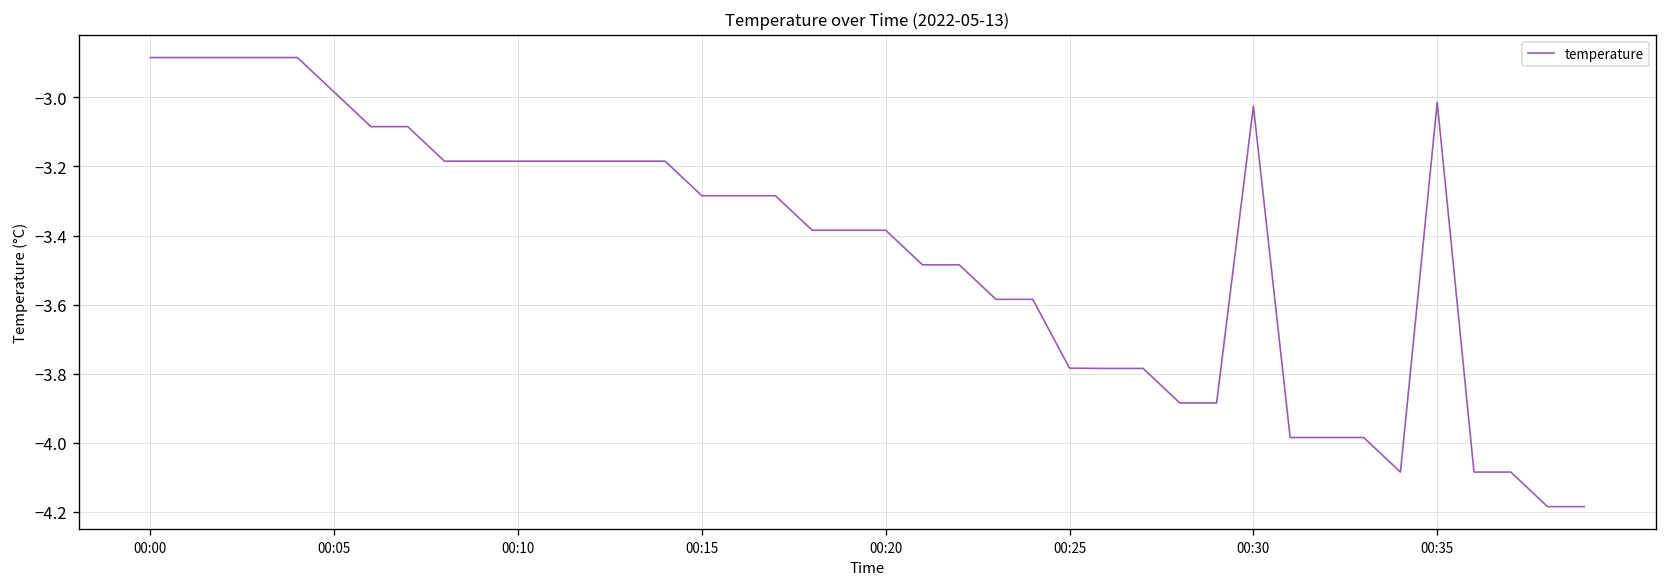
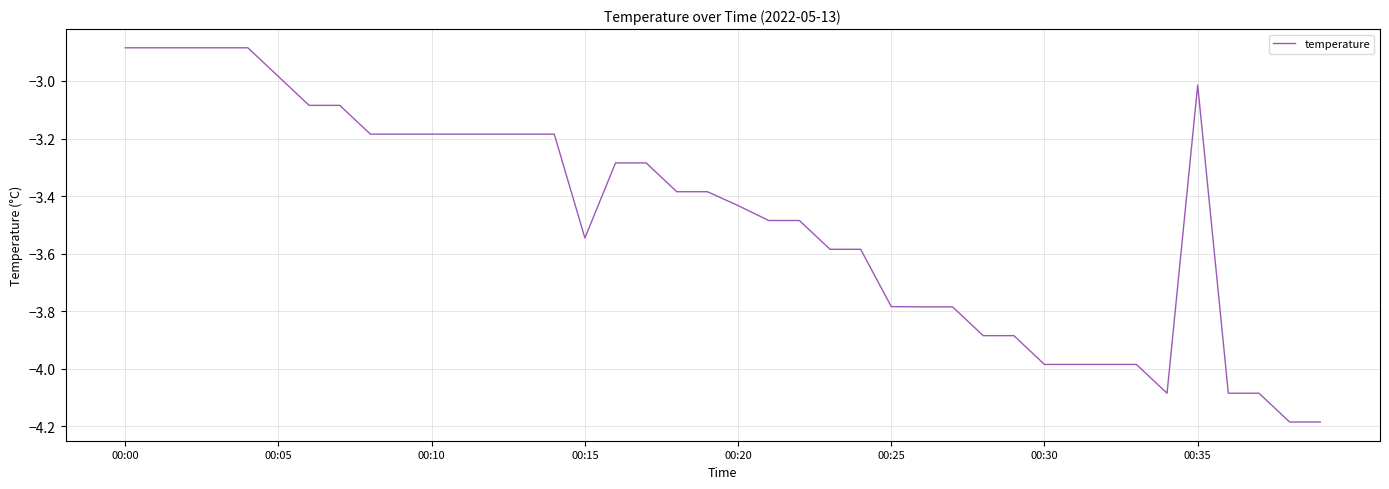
00:15: -3.28 -> -3.55
00:20: -3.38 -> -3.43
00:30: -3.03 -> -3.98
